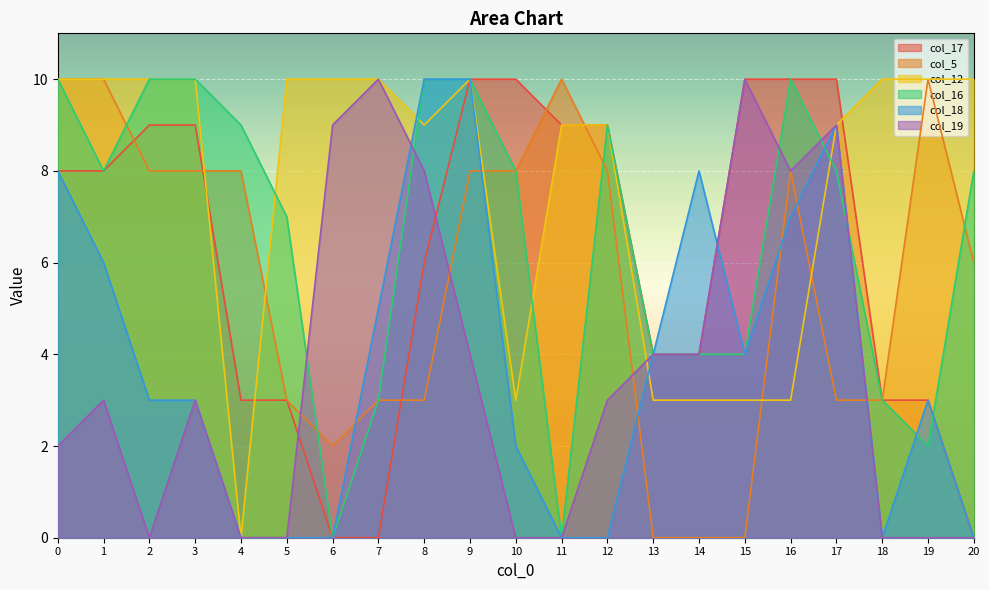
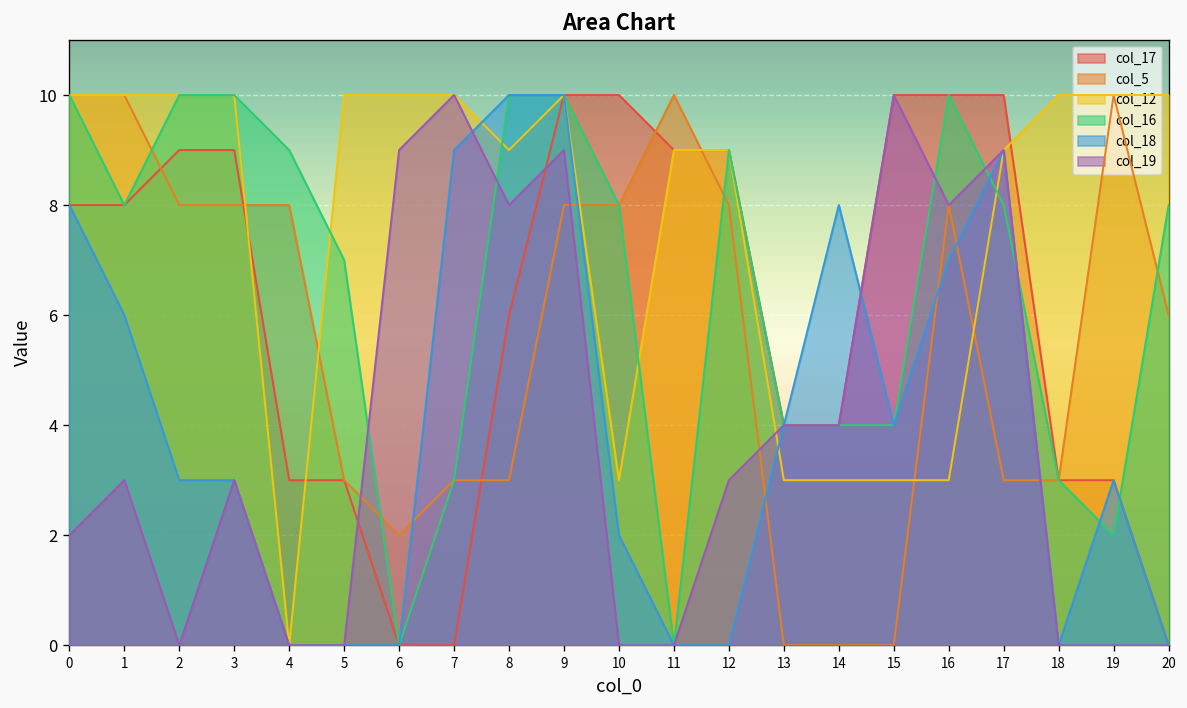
col_18, 7: 5 -> 9
col_19, 9: 4 -> 9
